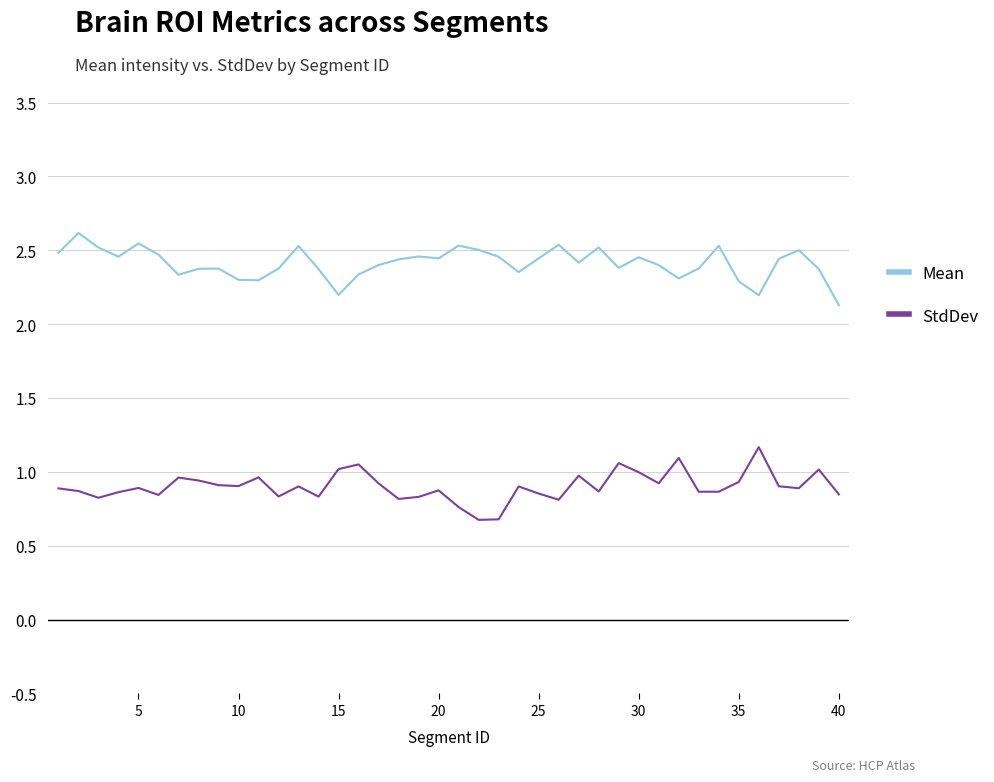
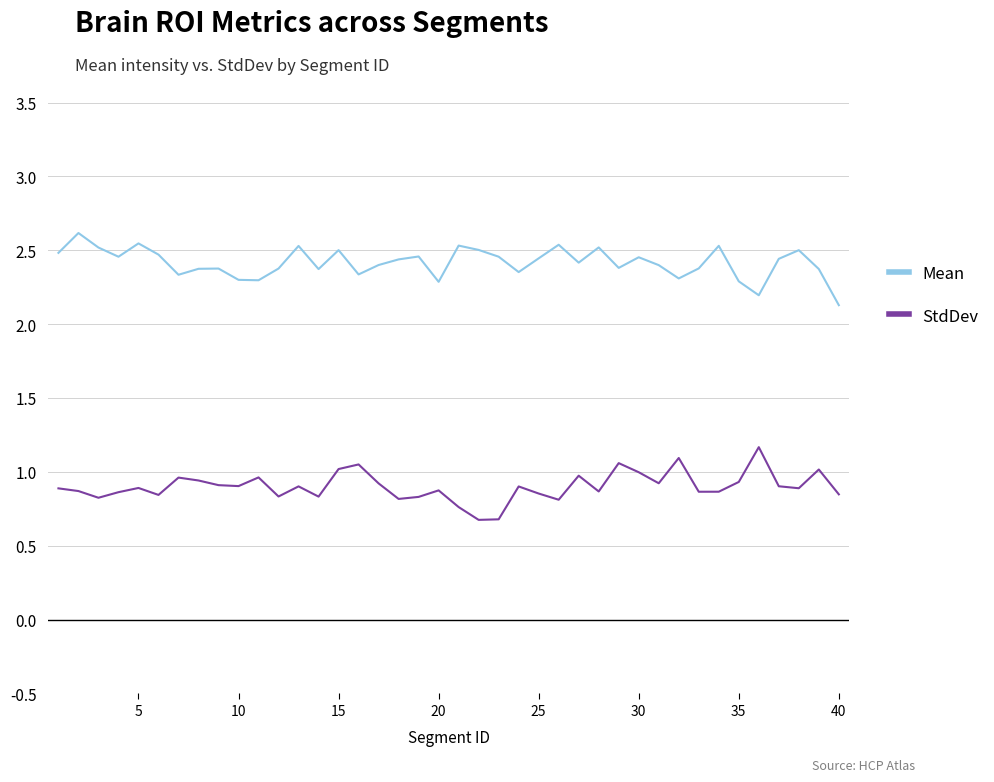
Mean, 15: 2.20 -> 2.50
Mean, 20: 2.45 -> 2.29
